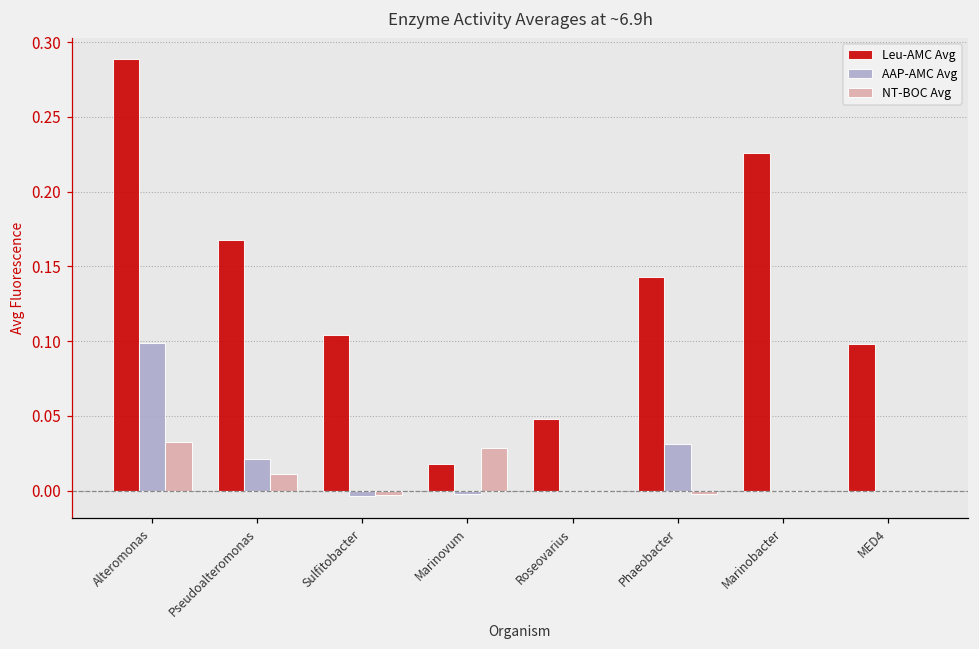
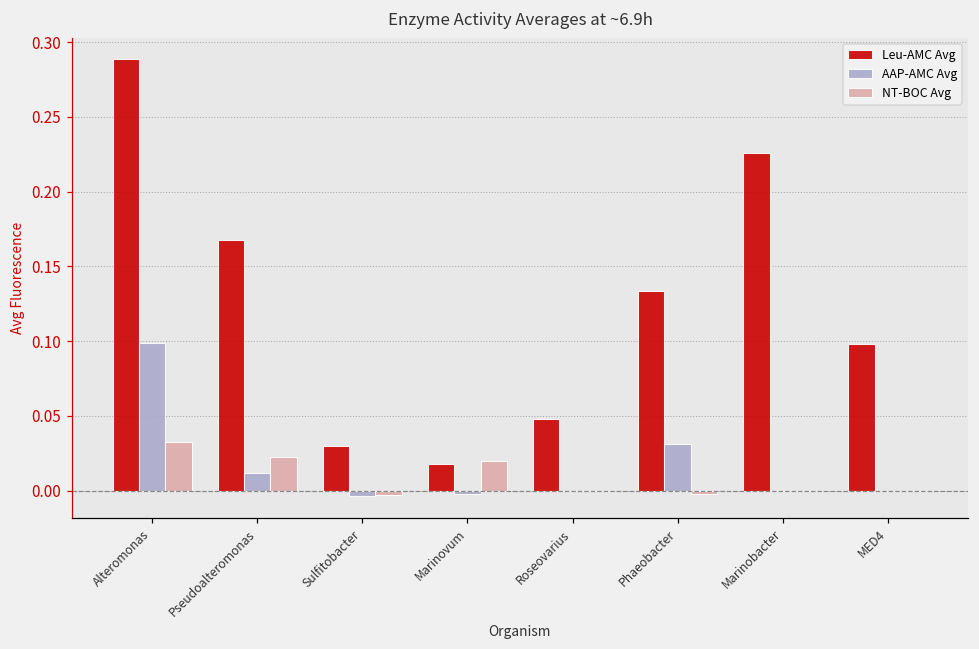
AAP-AMC Avg, Pseudoalteromonas: 0.021 -> 0.012
NT-BOC Avg, Pseudoalteromonas: 0.011 -> 0.023
Leu-AMC Avg, Sulfitobacter: 0.104 -> 0.030
NT-BOC Avg, Marinovum: 0.028 -> 0.020
Leu-AMC Avg, Phaeobacter: 0.143 -> 0.134
